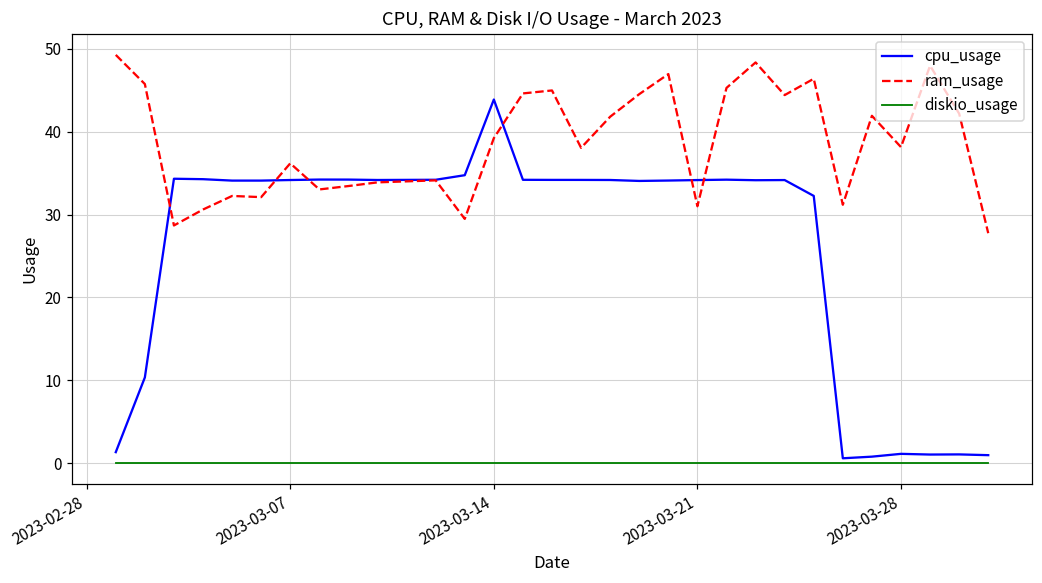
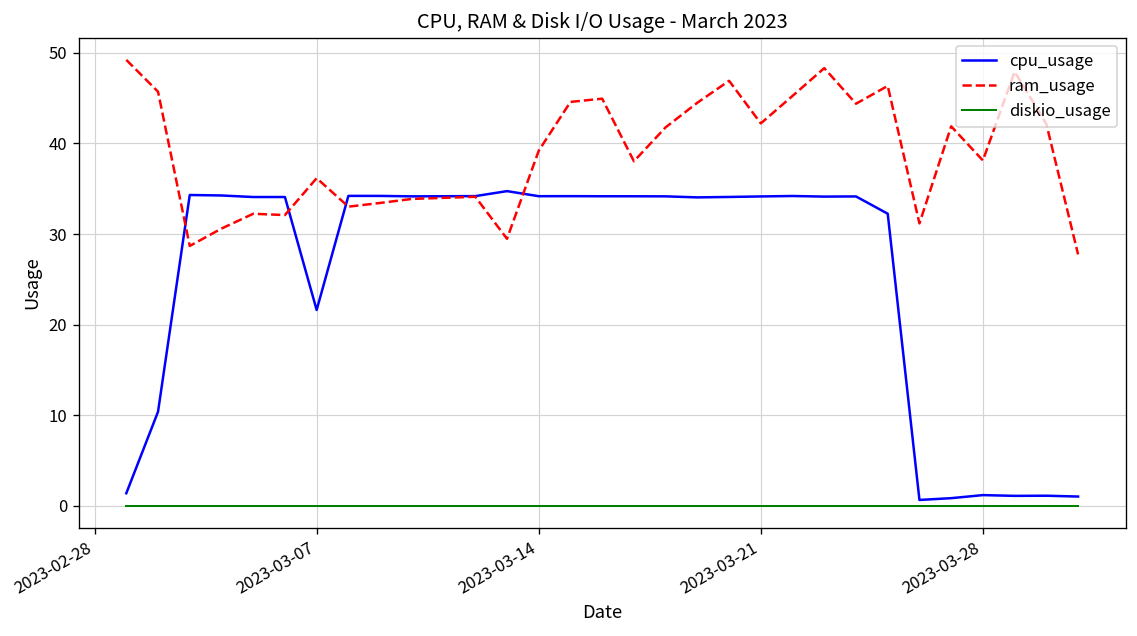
cpu_usage, 2023-03-07: 34 -> 22
cpu_usage, 2023-03-14: 44 -> 34
ram_usage, 2023-03-21: 31 -> 42
